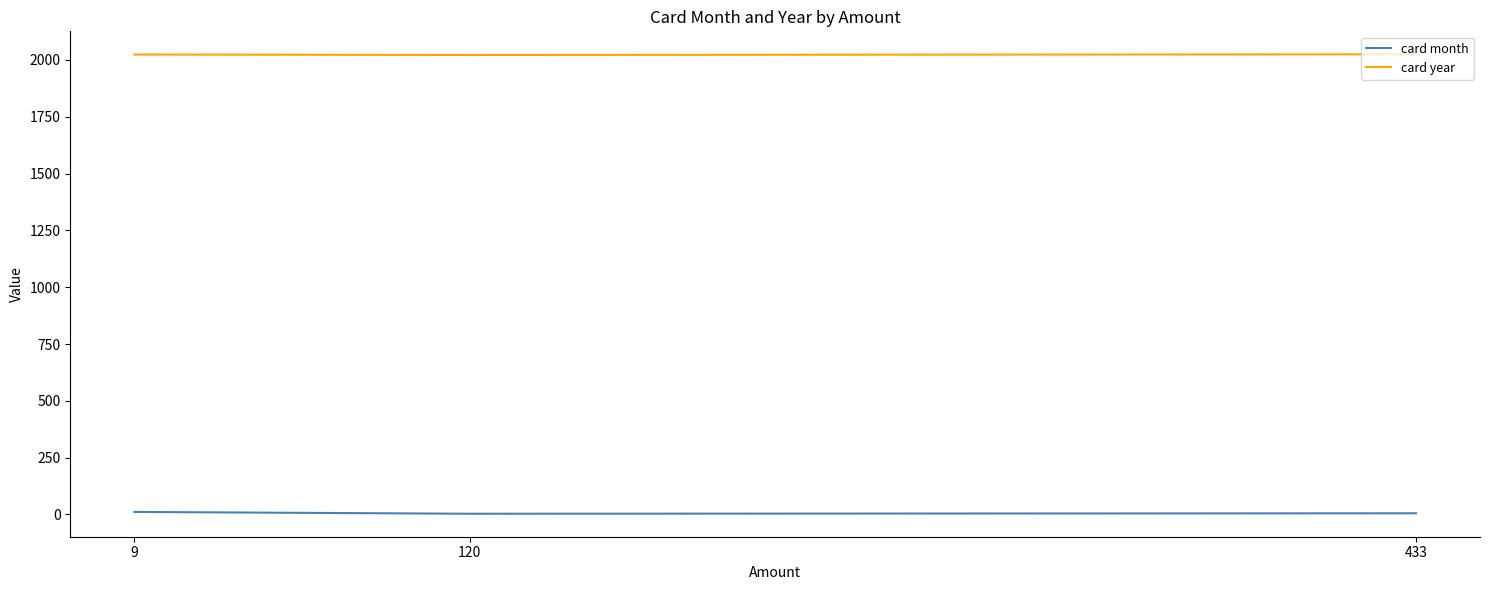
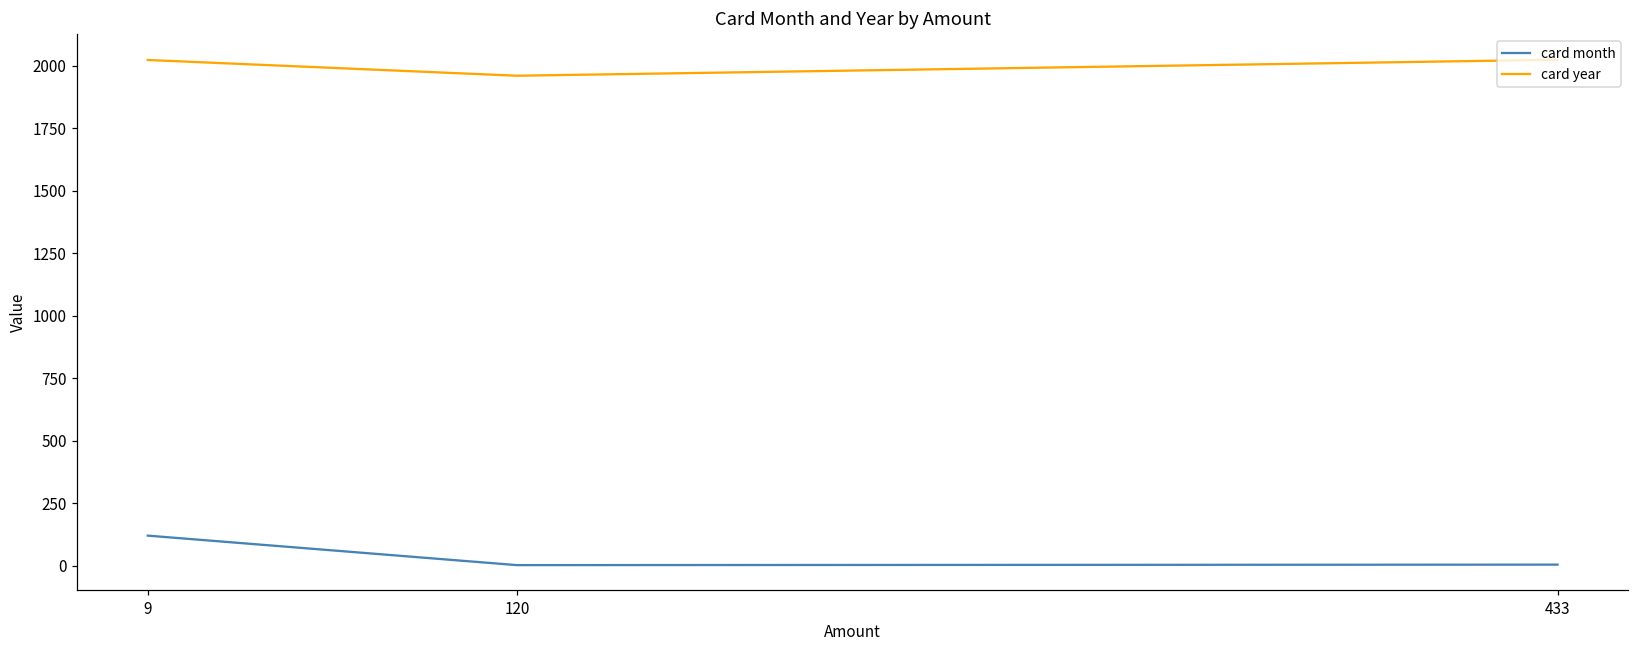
card month, 9: 10 -> 120
card year, 120: 2020 -> 1960
